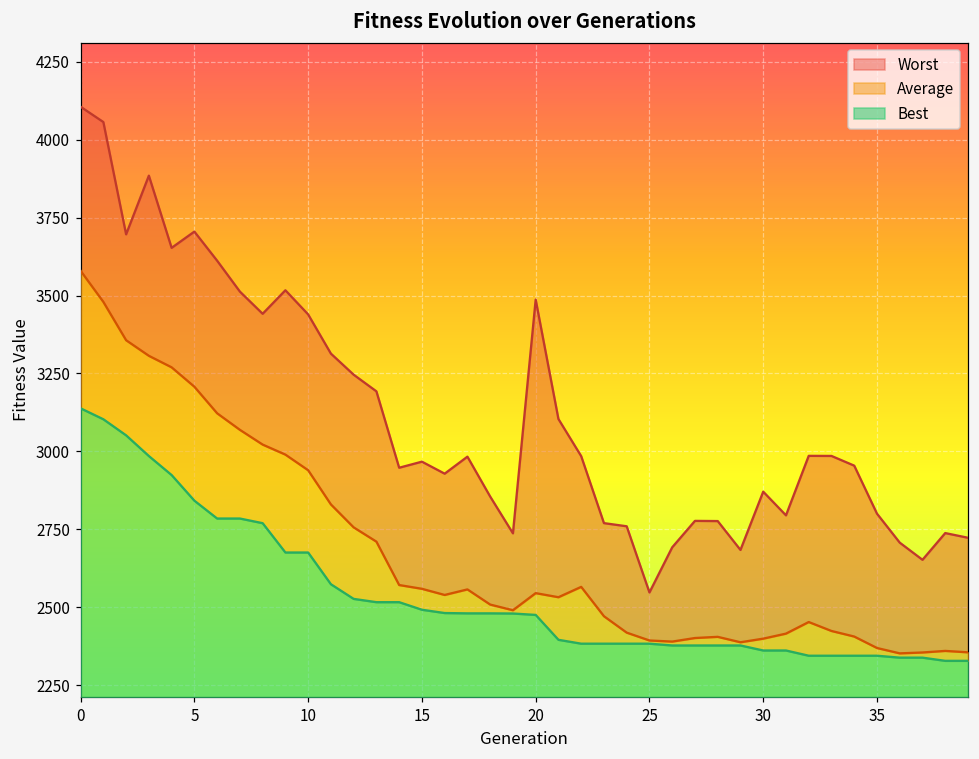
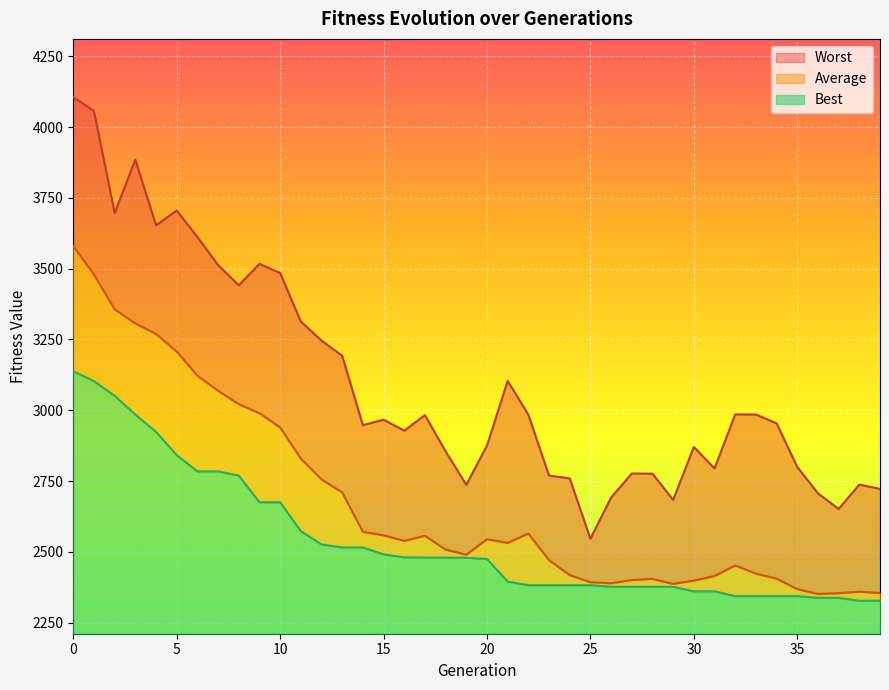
Worst, 10: 3440 -> 3480
Worst, 20: 3490 -> 2880
